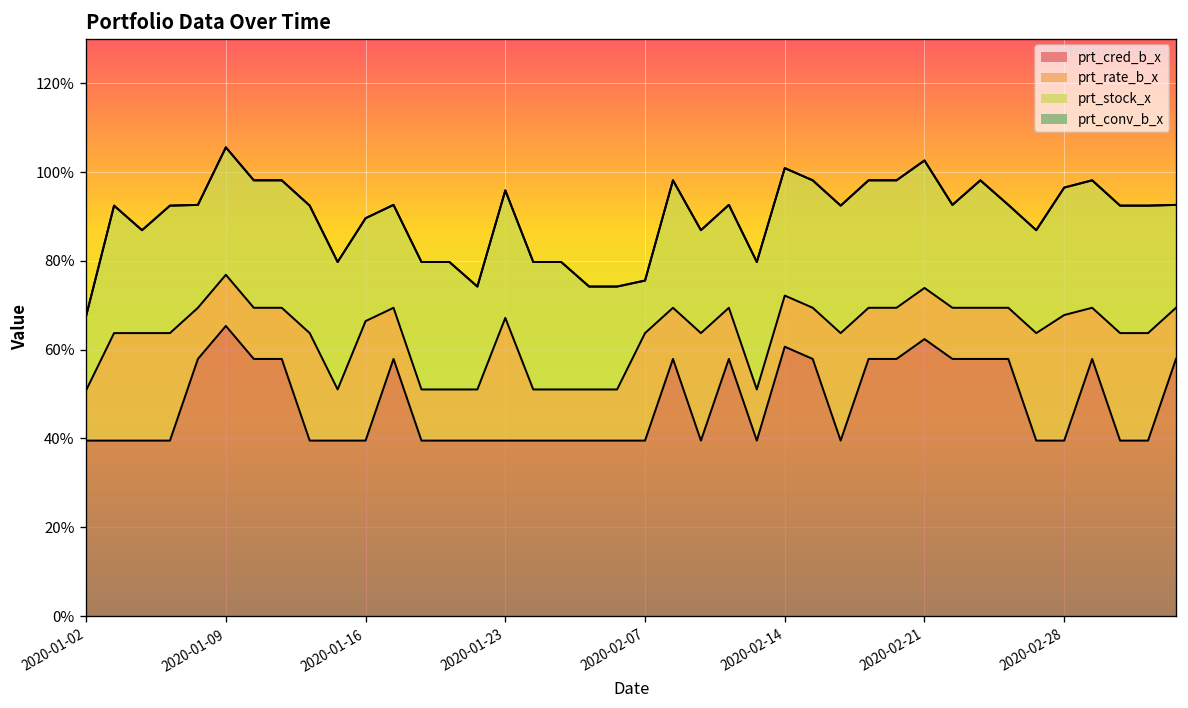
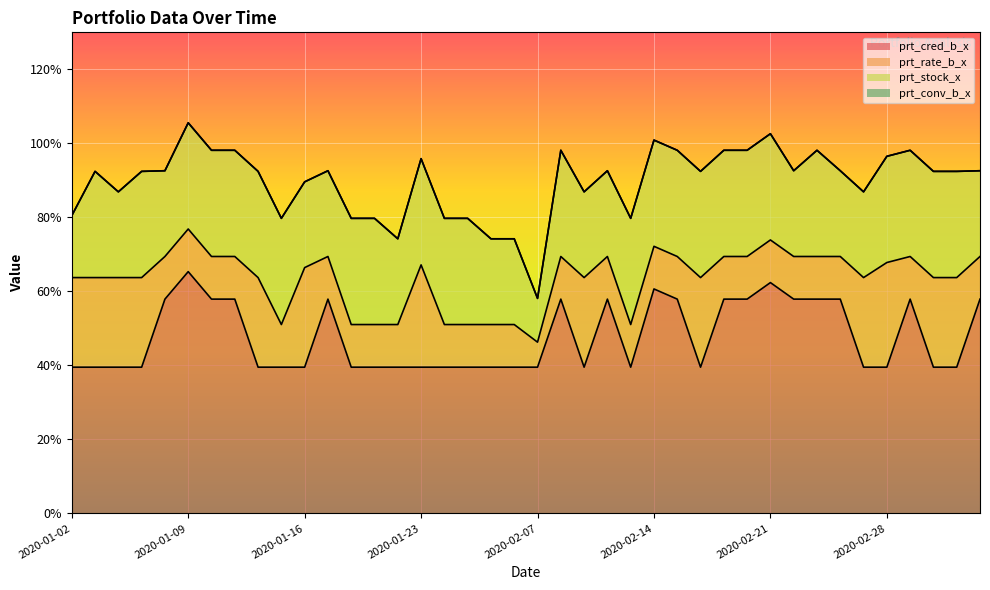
prt_rate_b_x, 2020-01-02: 11% -> 24%
prt_rate_b_x, 2020-02-07: 24% -> 7%
